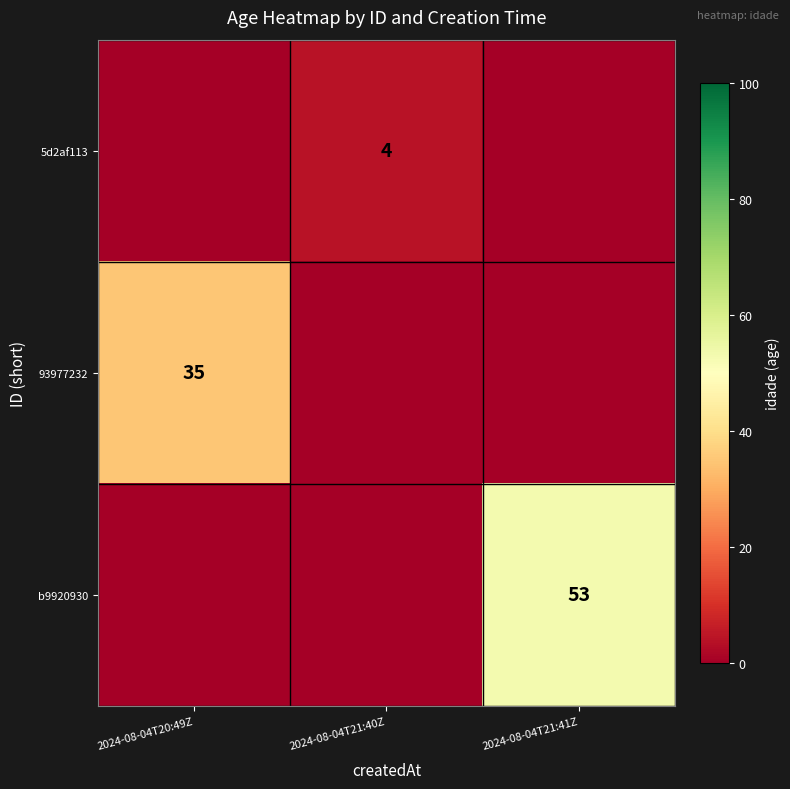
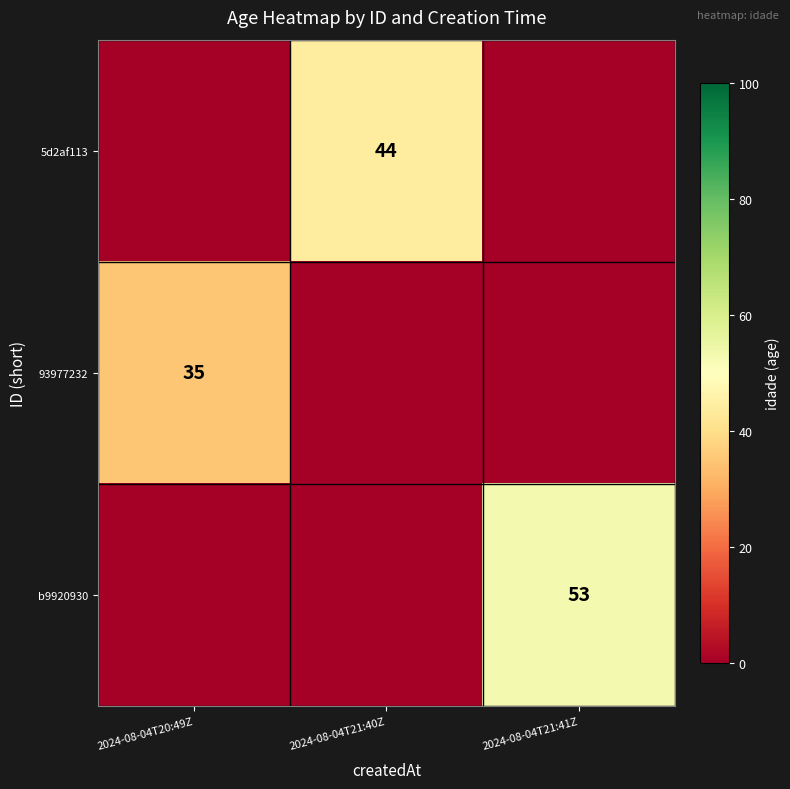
5d2af113, 2024-08-04T21:40Z: 4 -> 44
